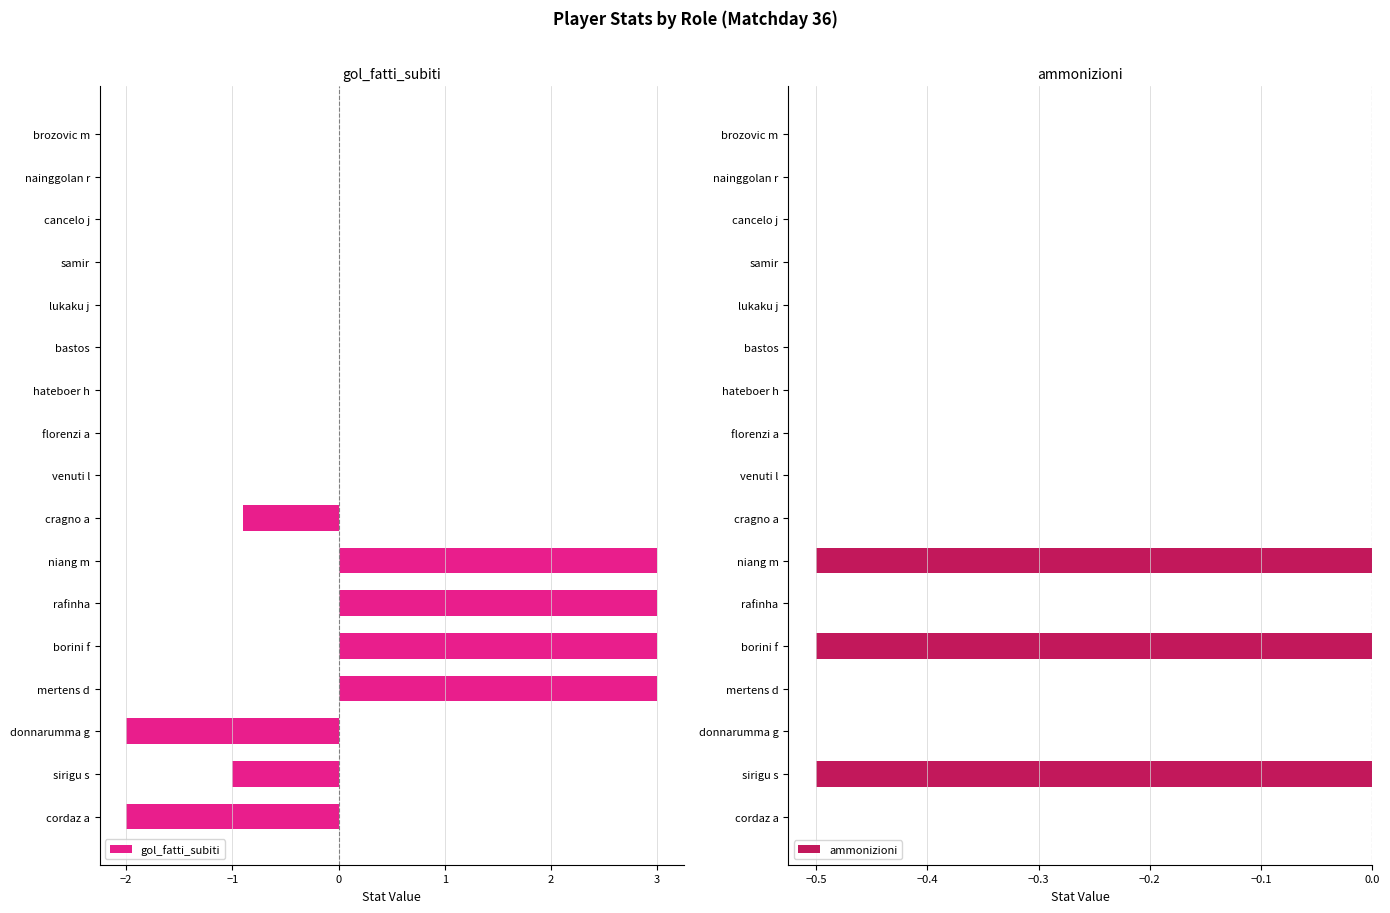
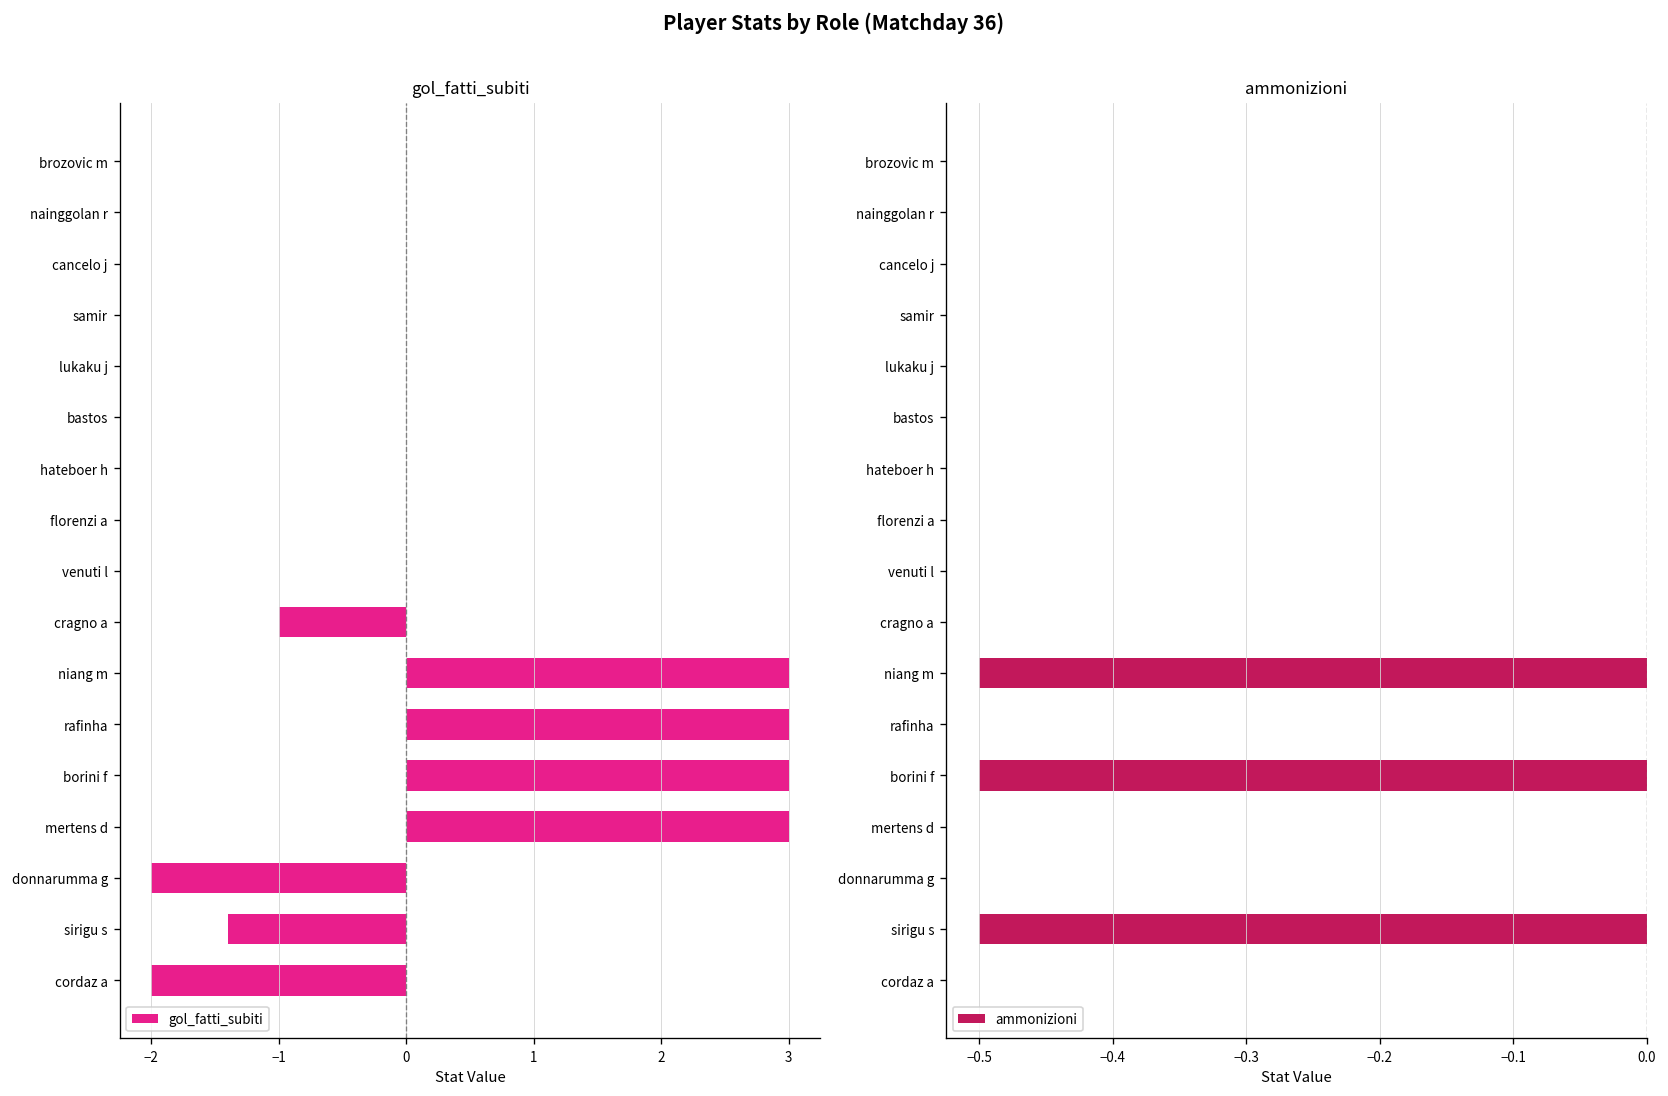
gol_fatti_subiti, cragno a: -0.9 -> -1.0
gol_fatti_subiti, sirigu s: -1.0 -> -1.4
